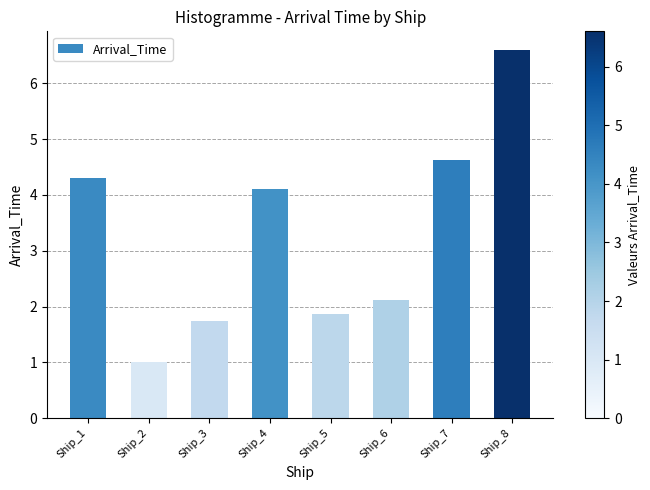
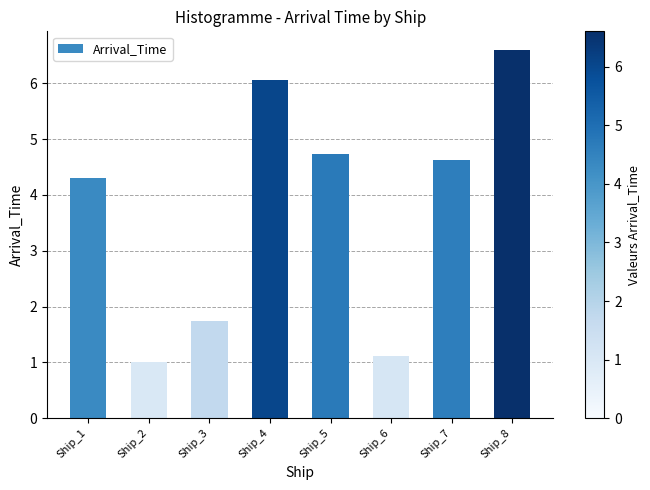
Ship_4: 4.1 -> 6.1
Ship_5: 1.9 -> 4.7
Ship_6: 2.1 -> 1.1
